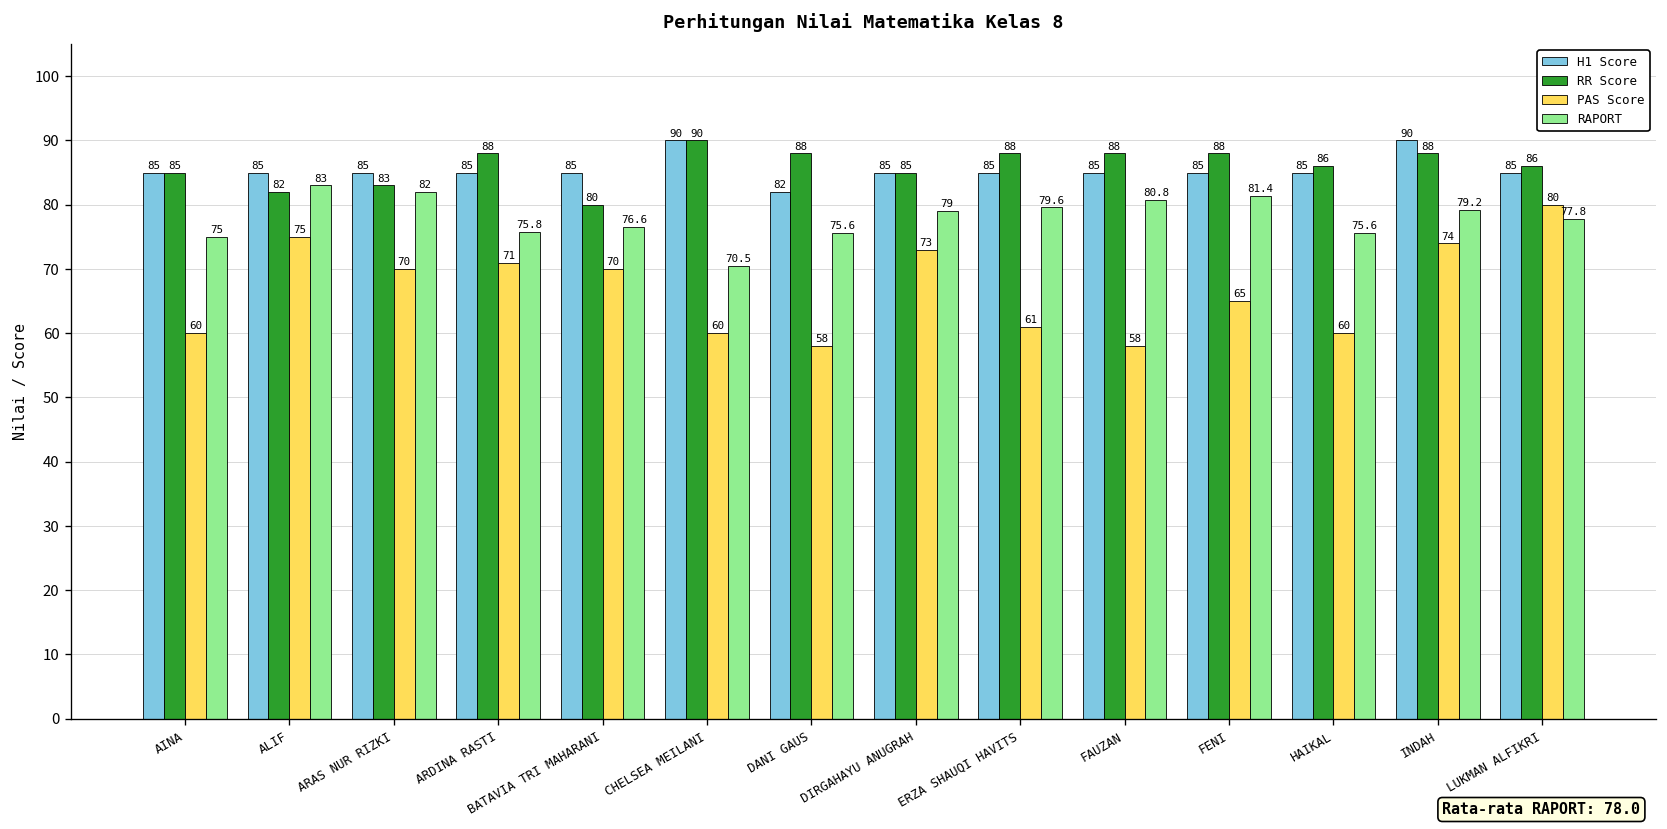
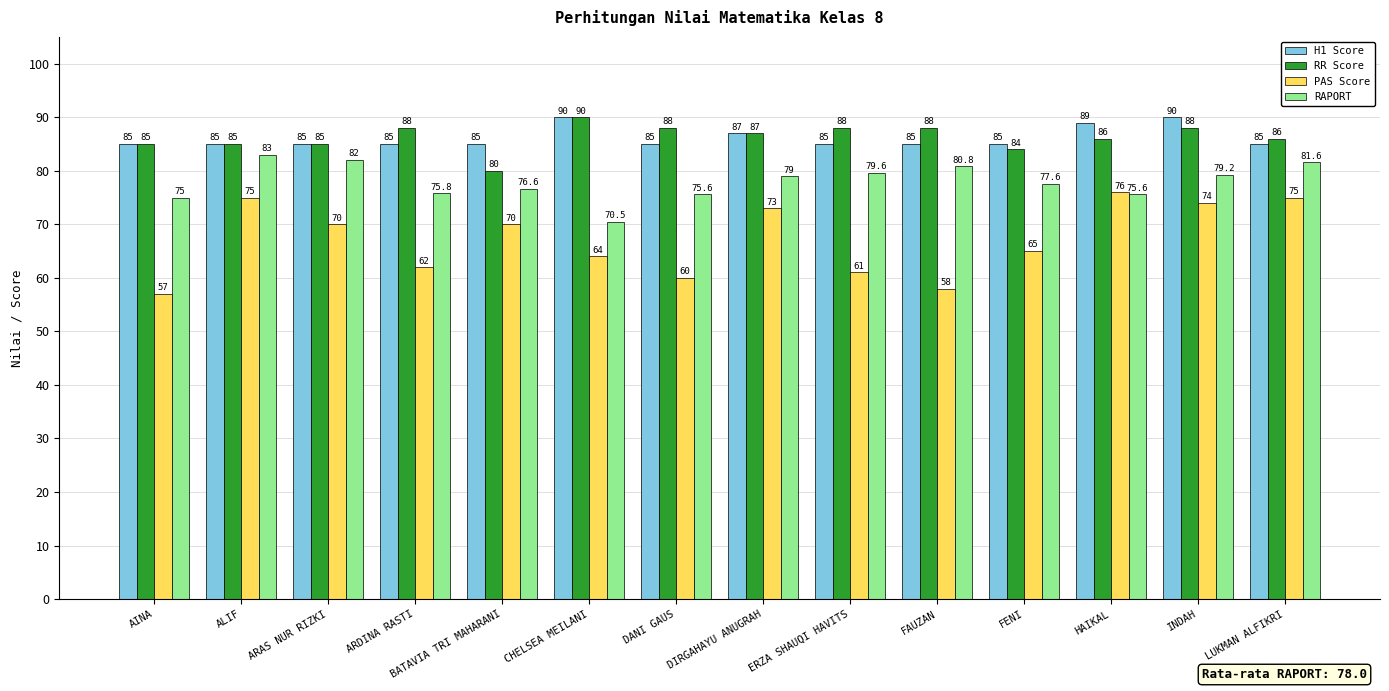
PAS Score, AINA: 60 -> 57
RR Score, ALIF: 82 -> 85
RR Score, ARAS NUR RIZKI: 83 -> 85
PAS Score, ARDINA RASTI: 71 -> 62
PAS Score, CHELSEA MEILANI: 60 -> 64
H1 Score, DANI GAUS: 82 -> 85
PAS Score, DANI GAUS: 58 -> 60
H1 Score, DIRGAHAYU ANUGRAH: 85 -> 87
RR Score, DIRGAHAYU ANUGRAH: 85 -> 87
RR Score, FENI: 88 -> 84
RAPORT, FENI: 81.4 -> 77.6
H1 Score, HAIKAL: 85 -> 89
PAS Score, HAIKAL: 60 -> 76
PAS Score, LUKMAN ALFIKRI: 80 -> 75
RAPORT, LUKMAN ALFIKRI: 77.8 -> 81.6
